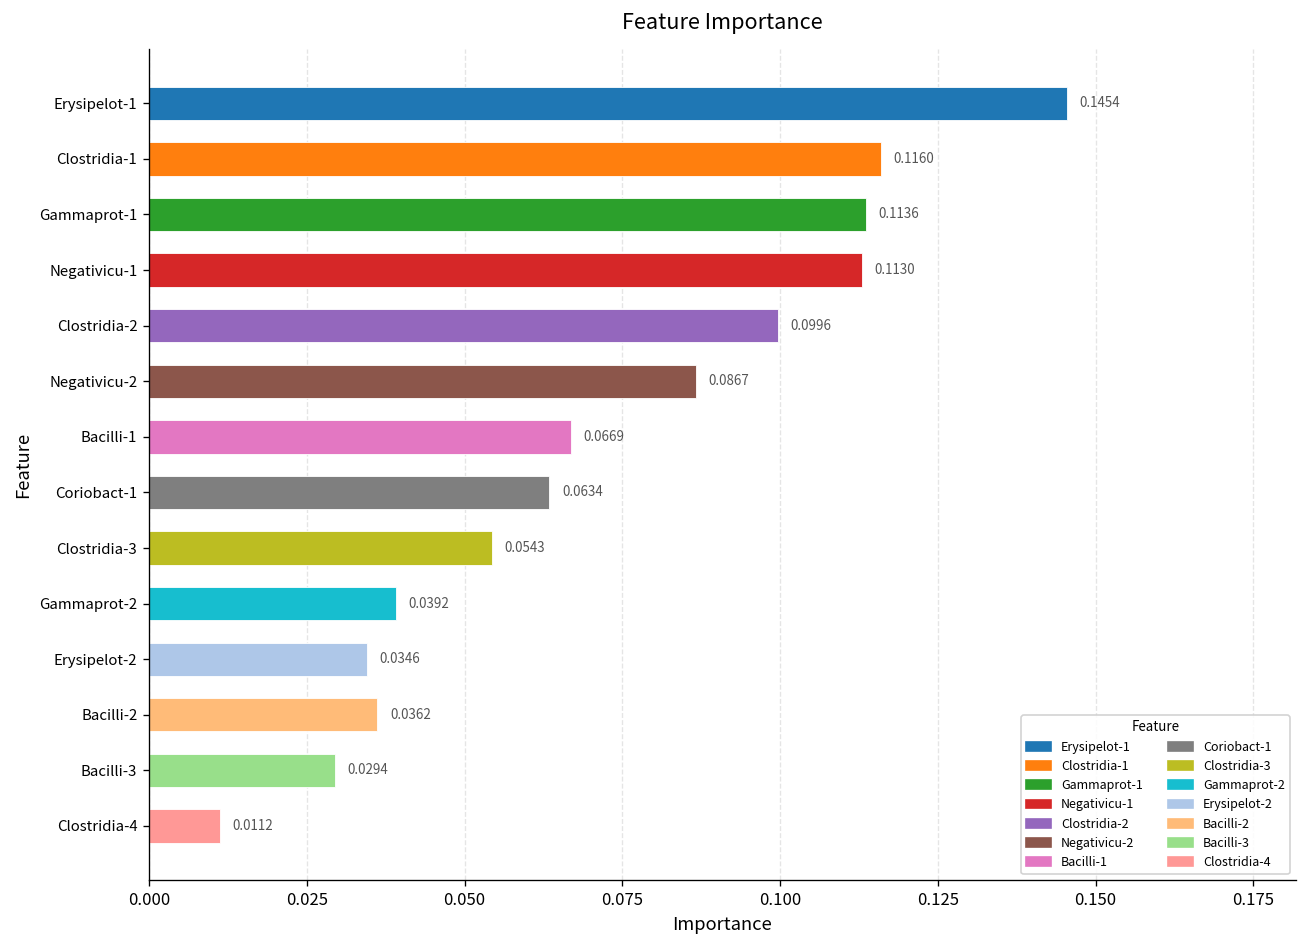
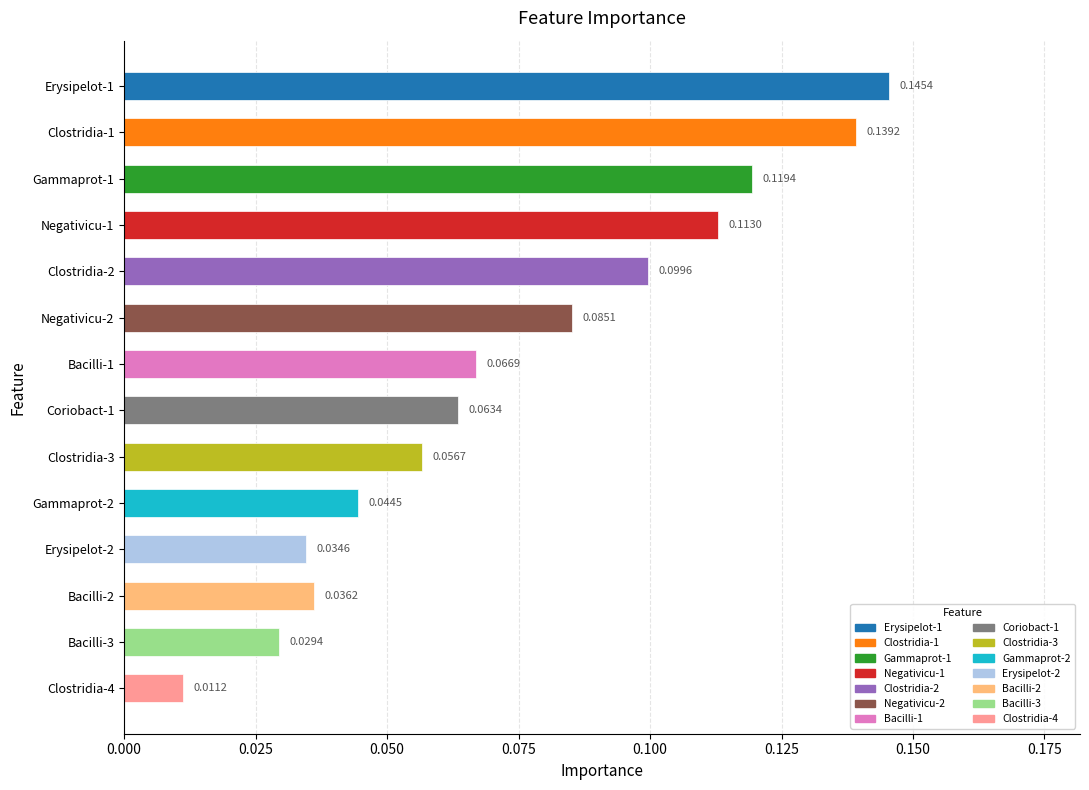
Clostridia-1: 0.1160 -> 0.1392
Gammaprot-1: 0.1136 -> 0.1194
Negativicu-2: 0.0867 -> 0.0851
Clostridia-3: 0.0543 -> 0.0567
Gammaprot-2: 0.0392 -> 0.0445
